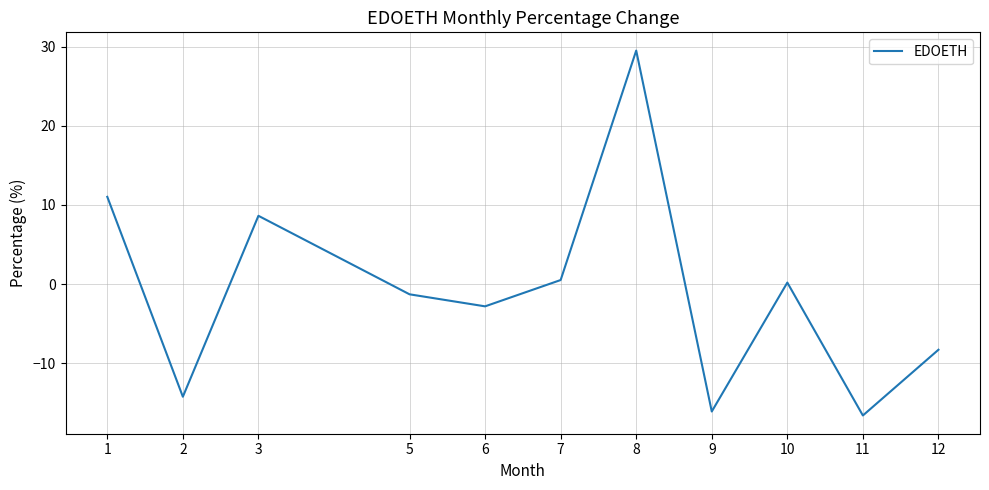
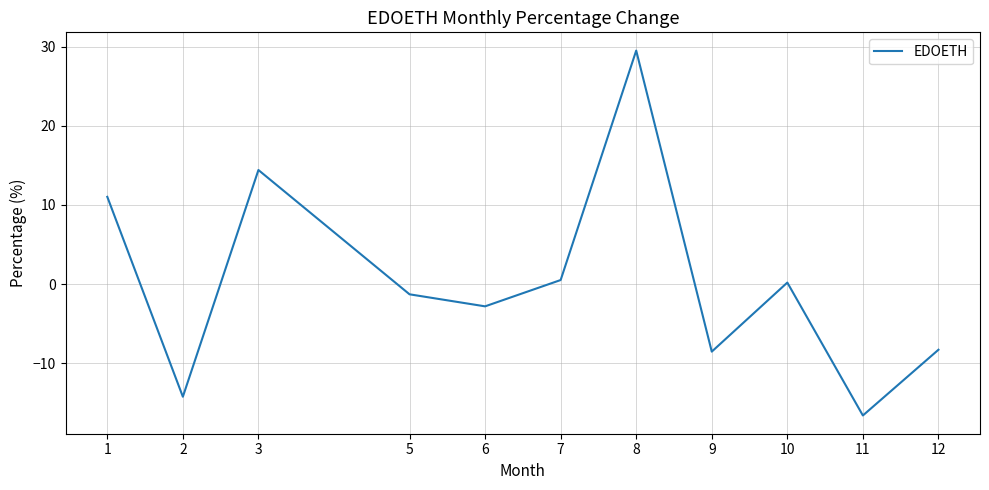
3: 9 -> 14
9: -16 -> -9
